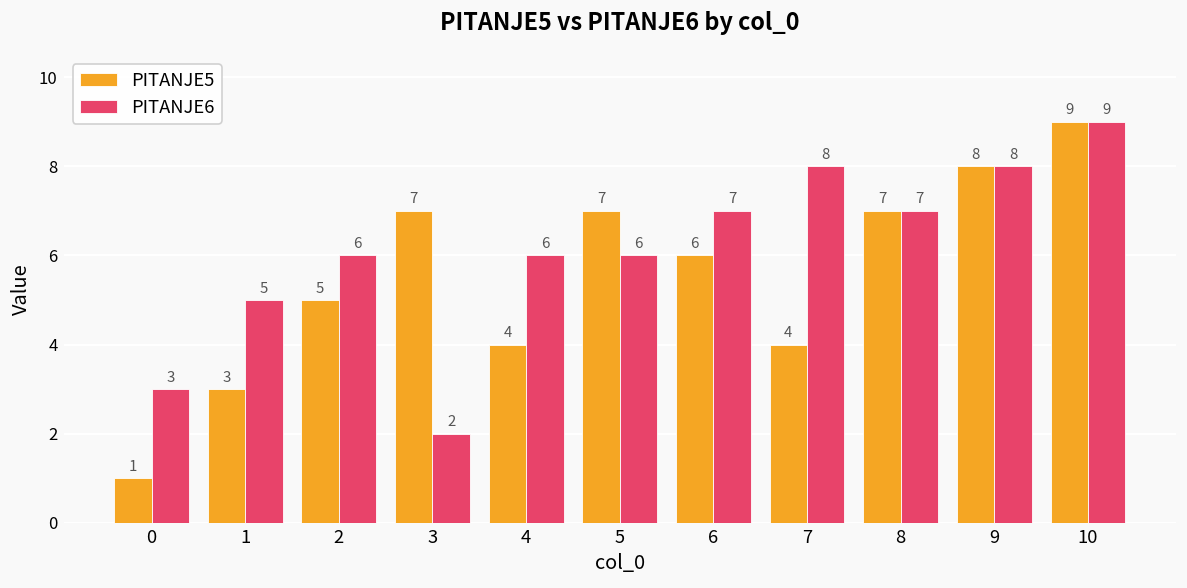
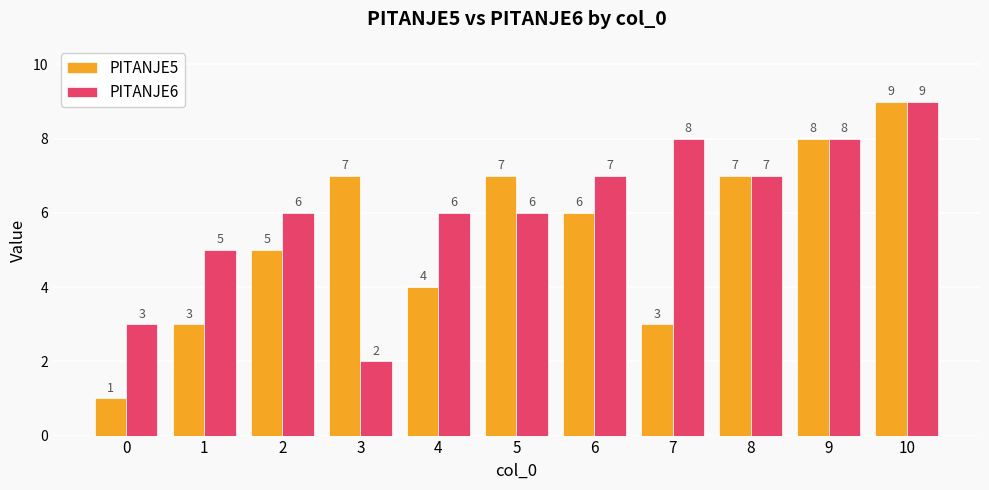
PITANJE5, 7: 4 -> 3
